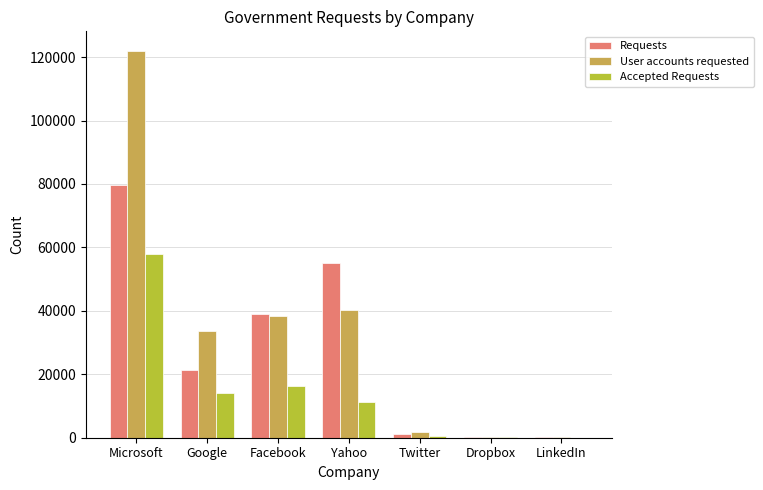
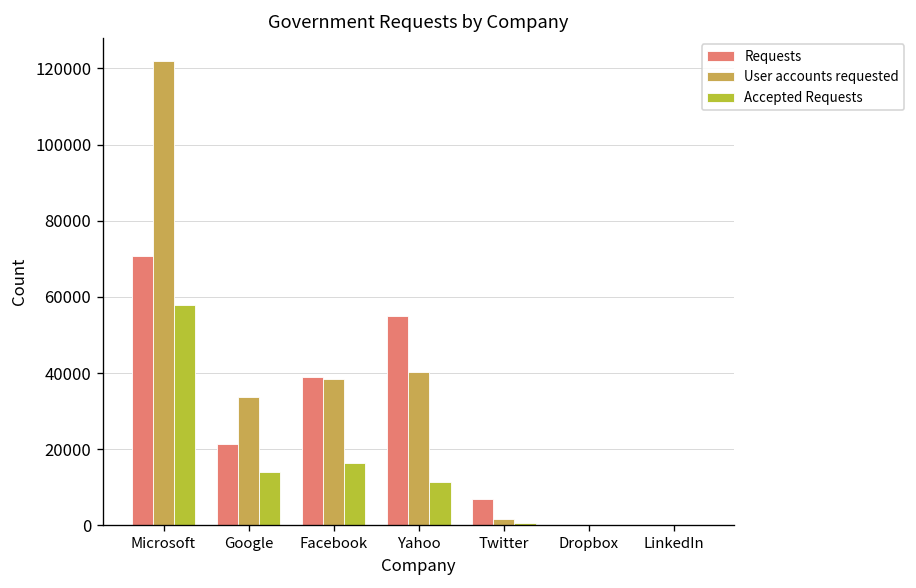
Requests, Microsoft: 80000 -> 71000
Requests, Twitter: 1000 -> 7000
